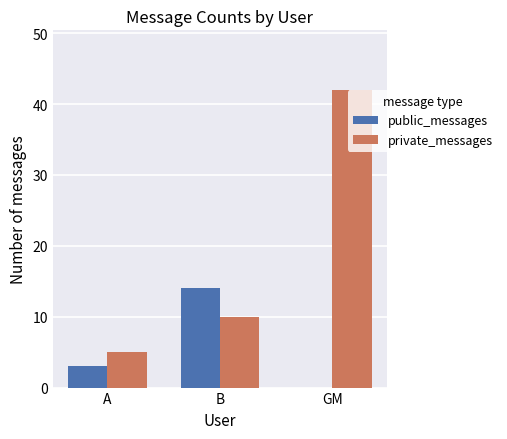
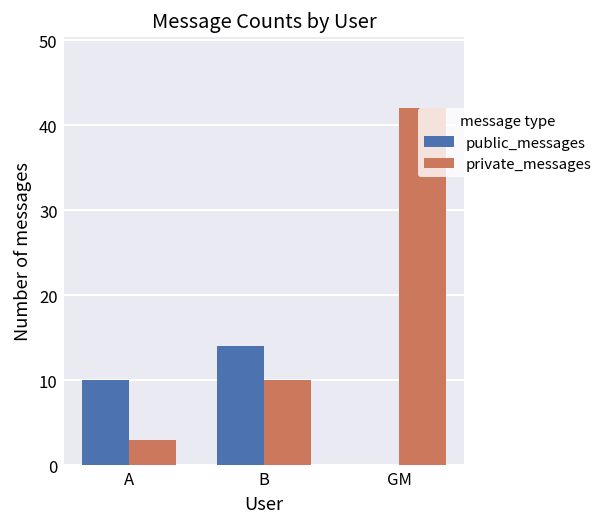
public_messages, A: 3 -> 10
private_messages, A: 5 -> 3
